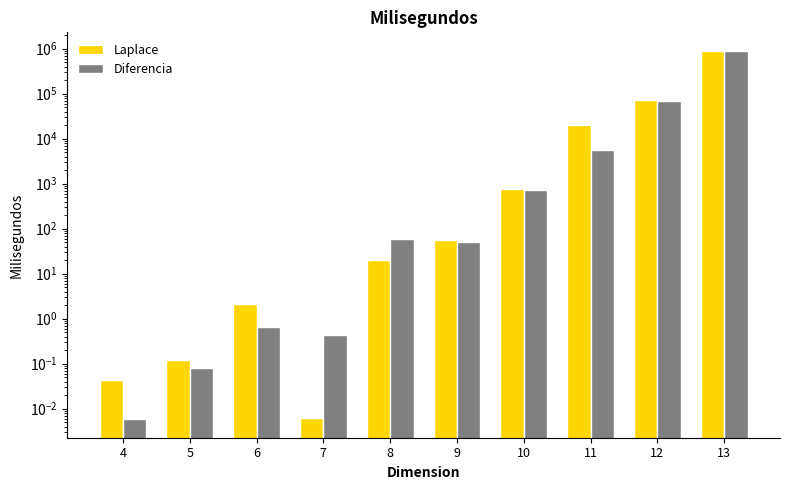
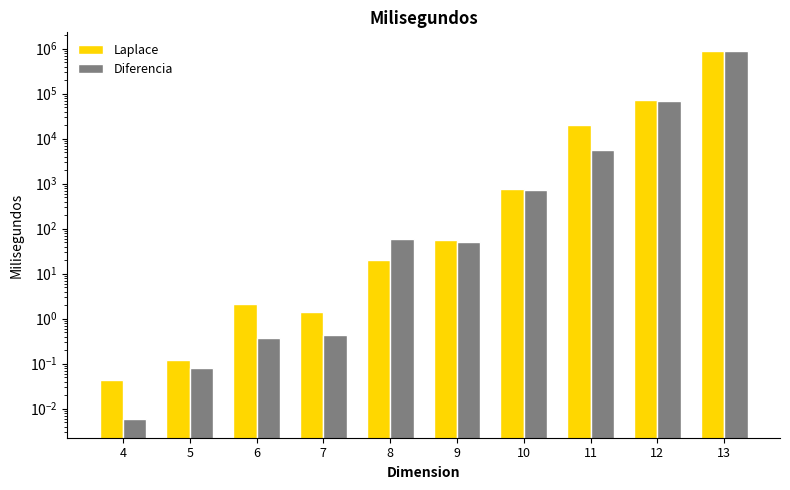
Diferencia, 6: 0.6 -> 0.4
Laplace, 7: 0.006 -> 1.4
